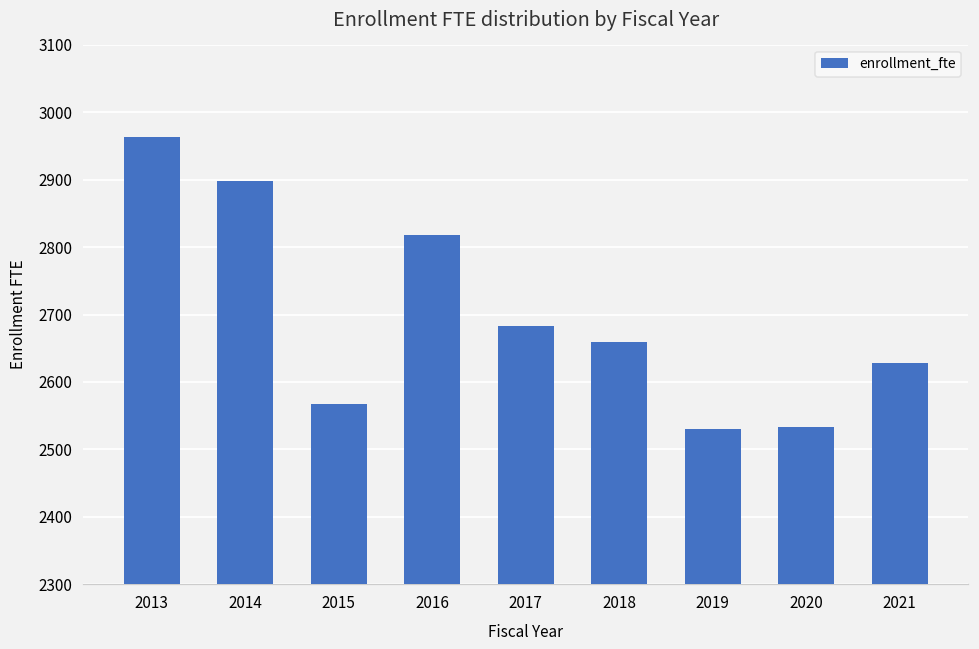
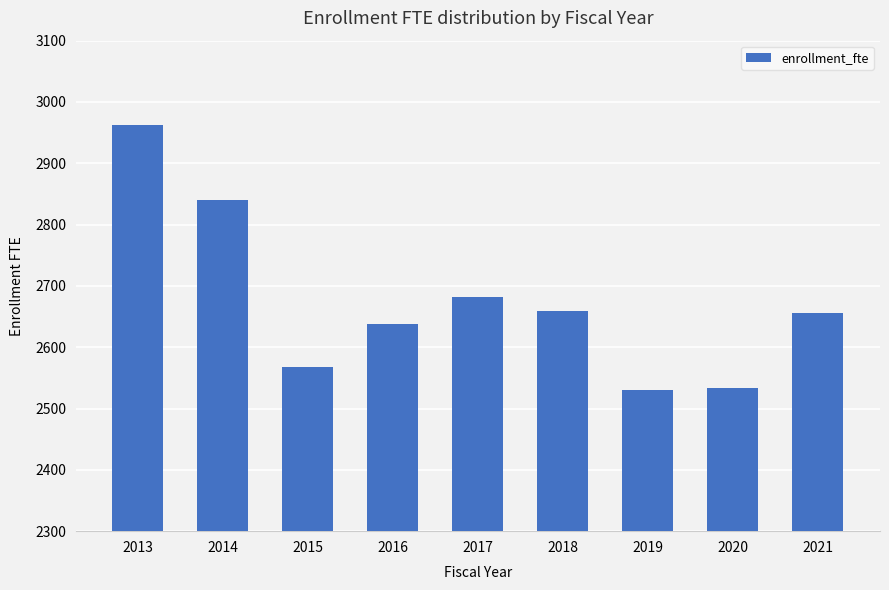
2014: 2900 -> 2840
2016: 2820 -> 2640
2021: 2630 -> 2660
